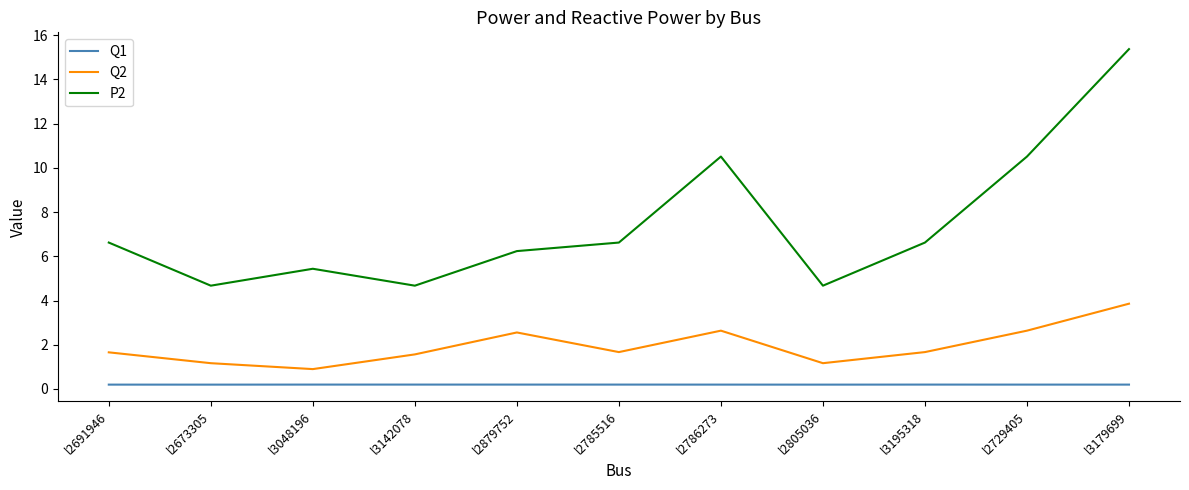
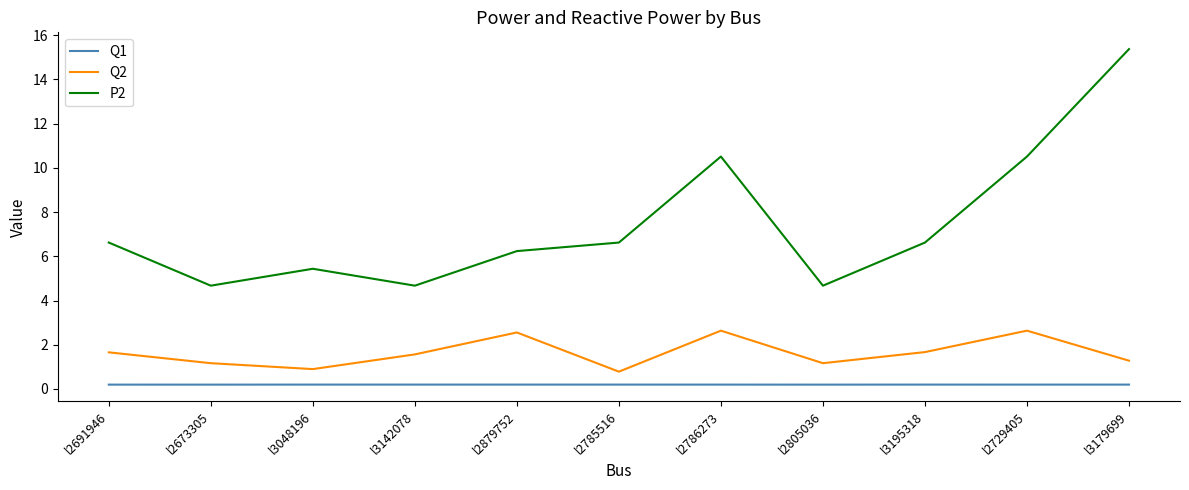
Q2, l2785516: 1.7 -> 0.8
Q2, l3179699: 3.9 -> 1.3
